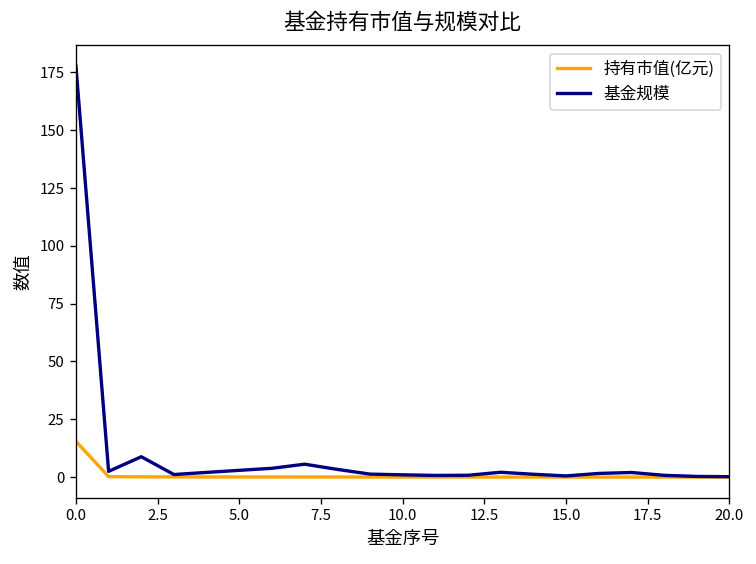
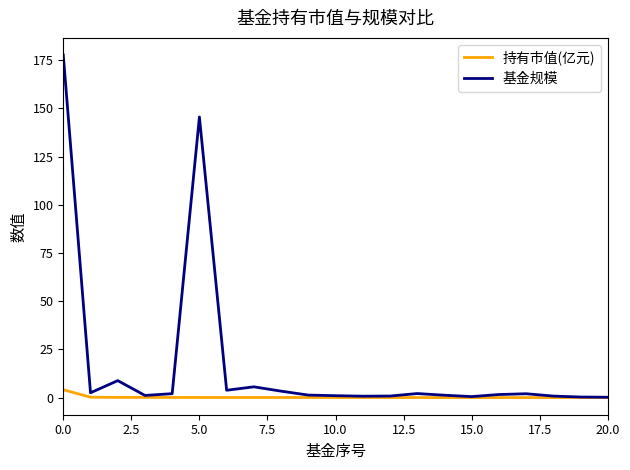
持有市值(亿元), 0.0: 15 -> 4
基金规模, 5.0: 3 -> 146
